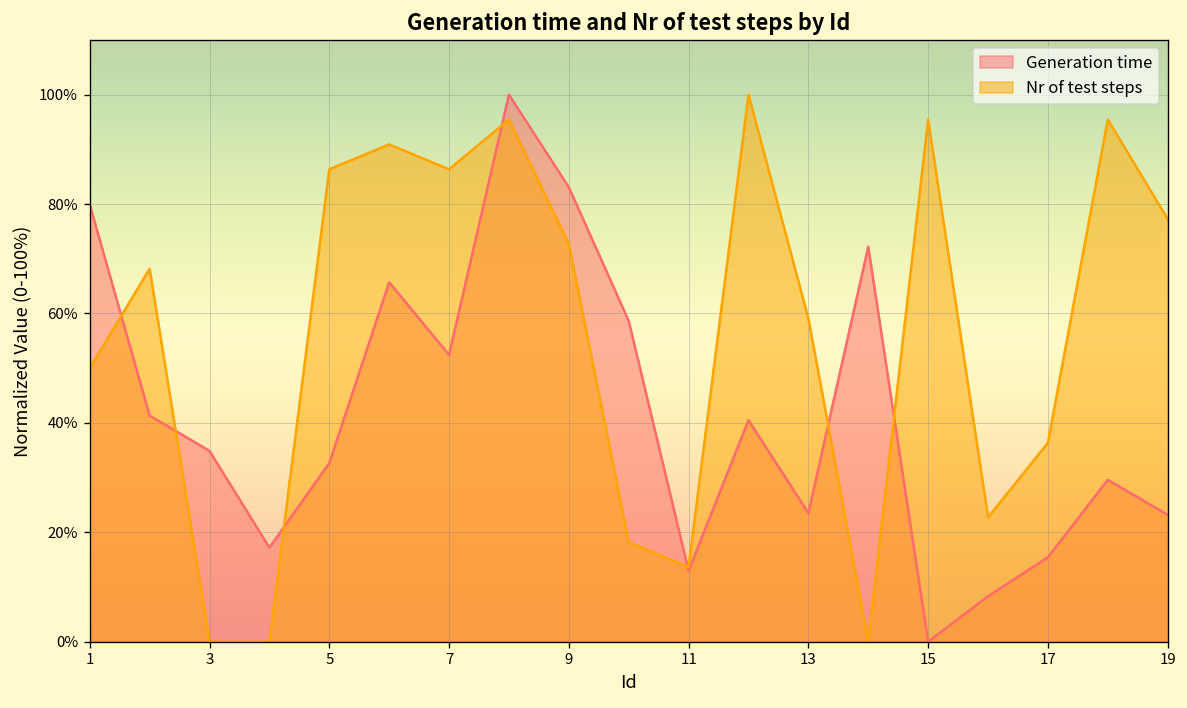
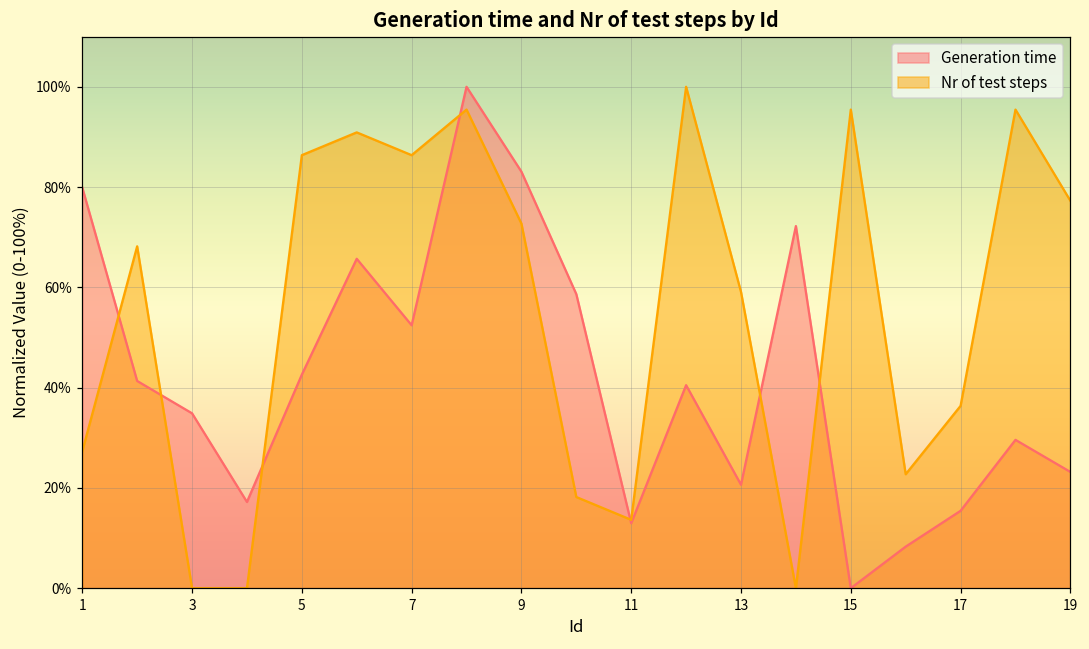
Nr of test steps, 1: 50% -> 27%
Generation time, 5: 33% -> 43%
Generation time, 13: 24% -> 21%
